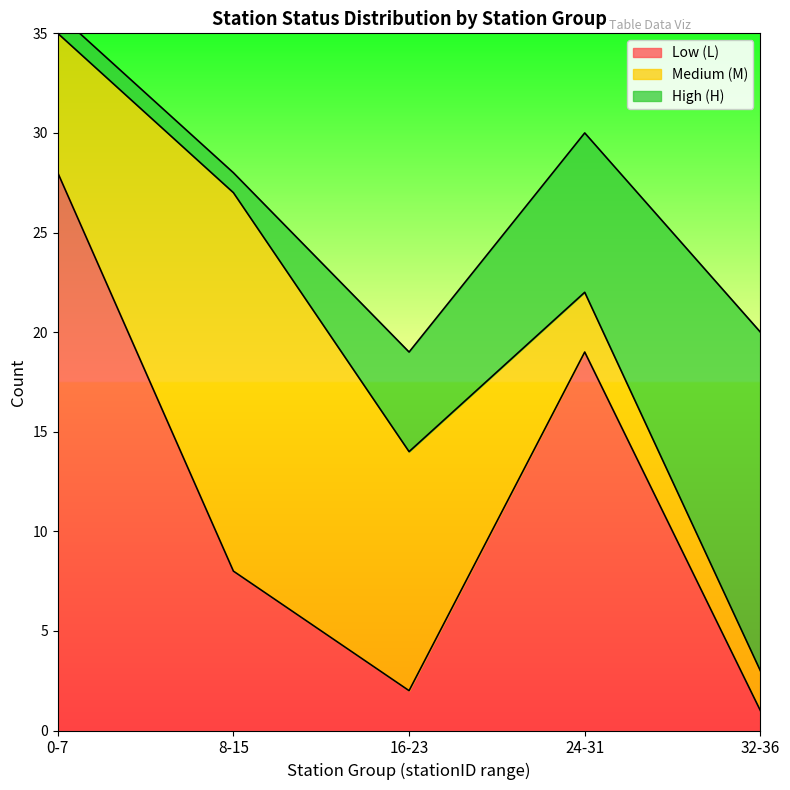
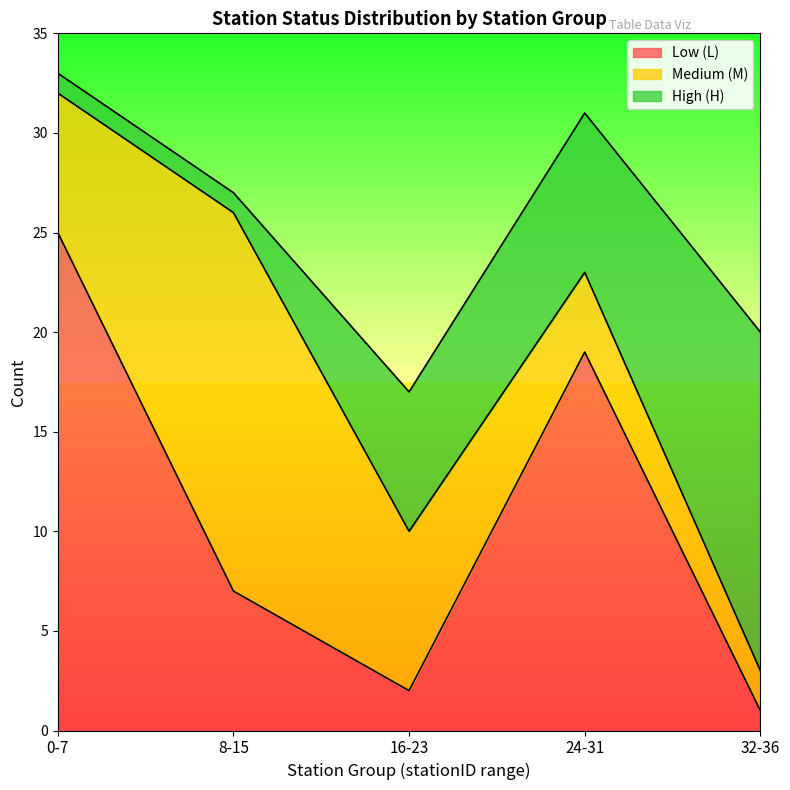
Low (L), 0-7: 28 -> 25
Low (L), 8-15: 8 -> 7
Medium (M), 16-23: 12 -> 8
High (H), 16-23: 5 -> 7
Medium (M), 24-31: 3 -> 4
